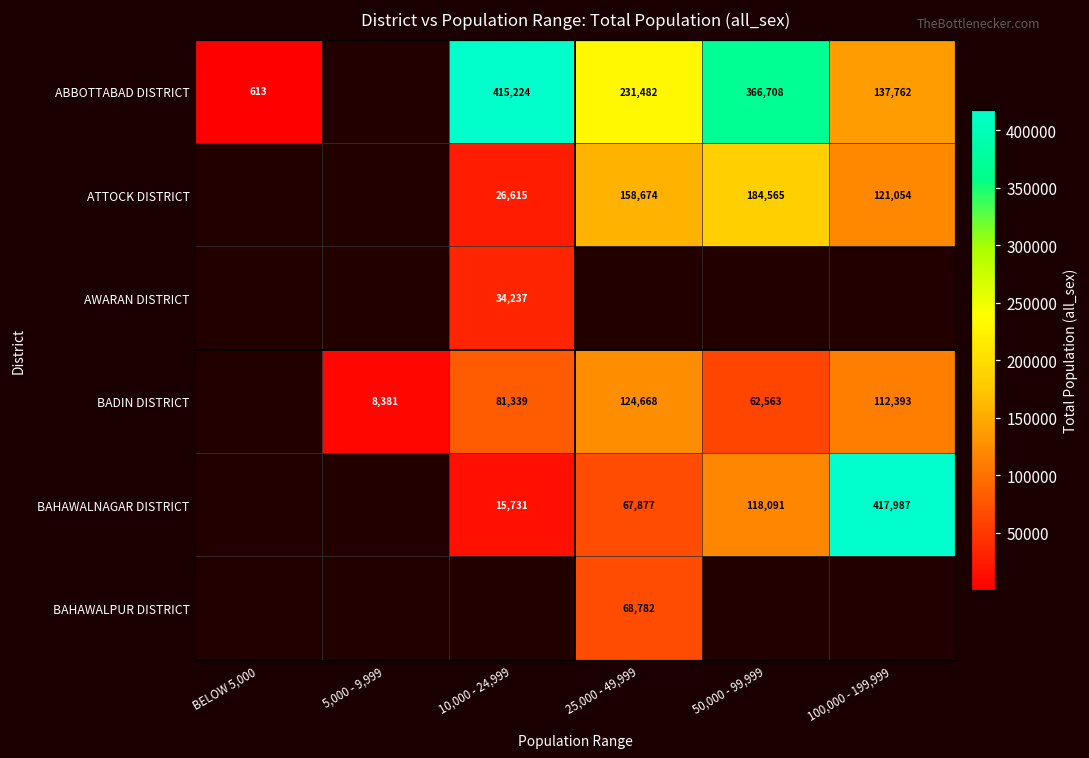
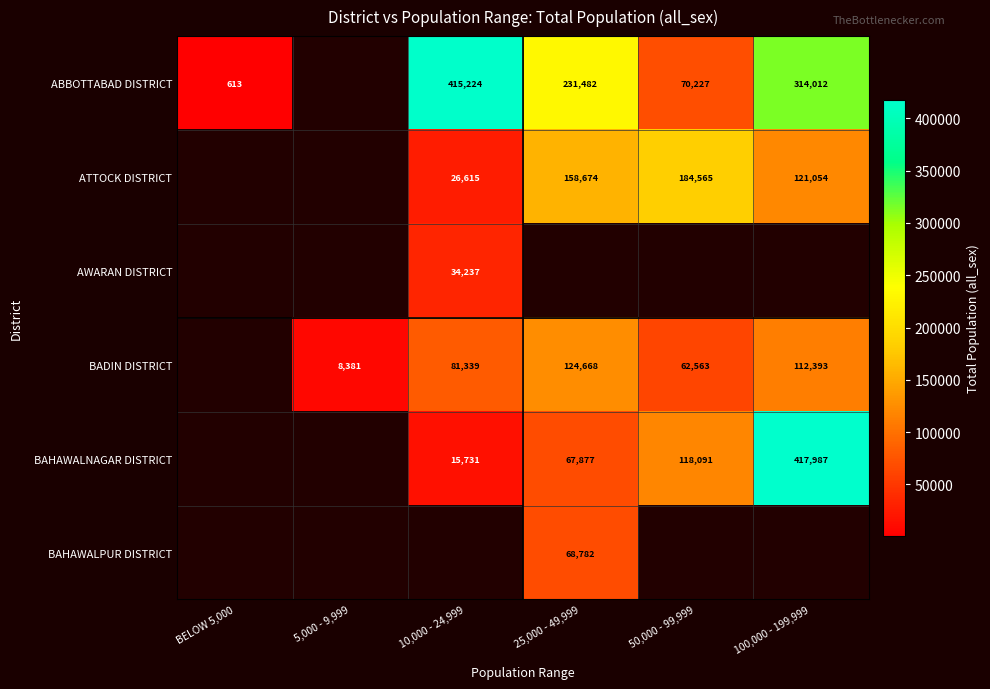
ABBOTTABAD DISTRICT, 50,000 - 99,999: 366,708 -> 70,227
ABBOTTABAD DISTRICT, 100,000 - 199,999: 137,762 -> 314,012
